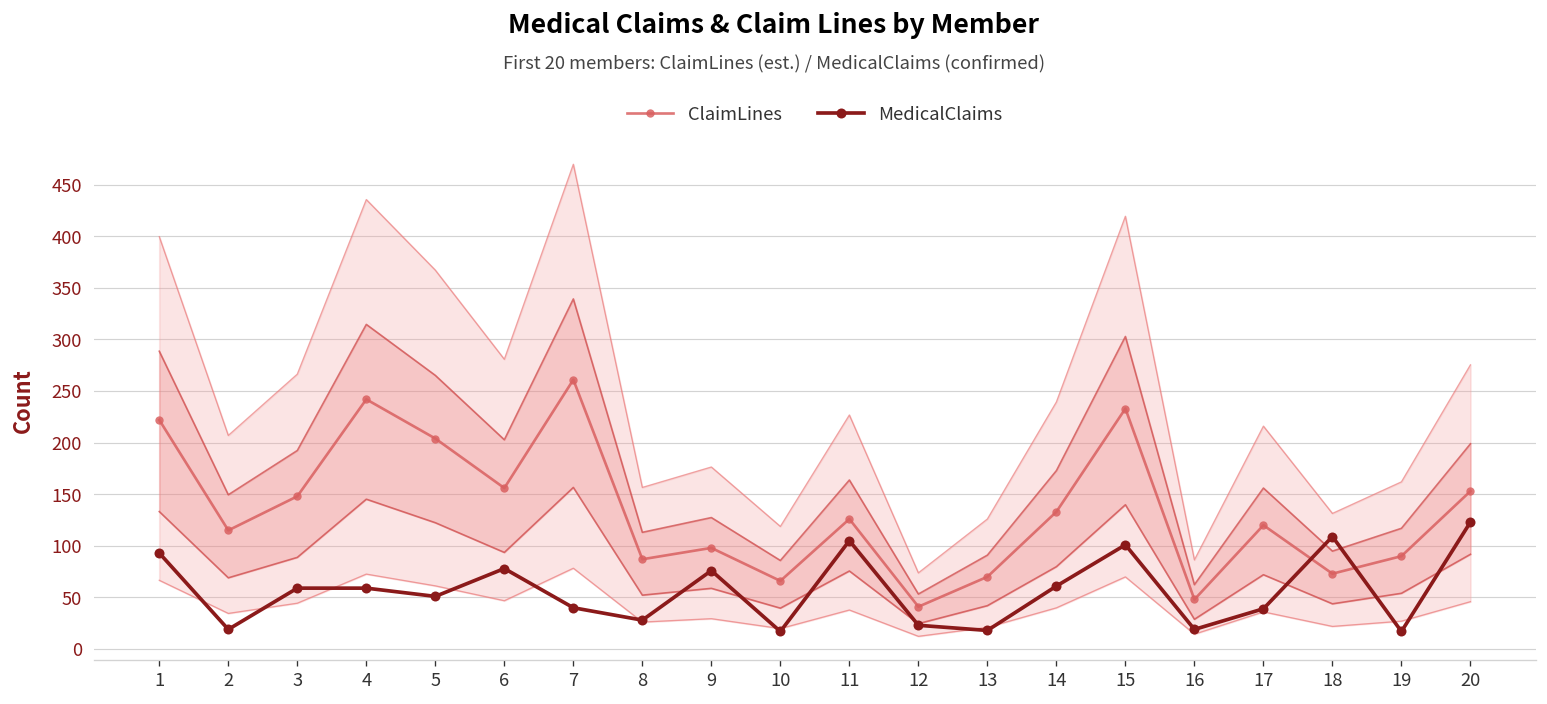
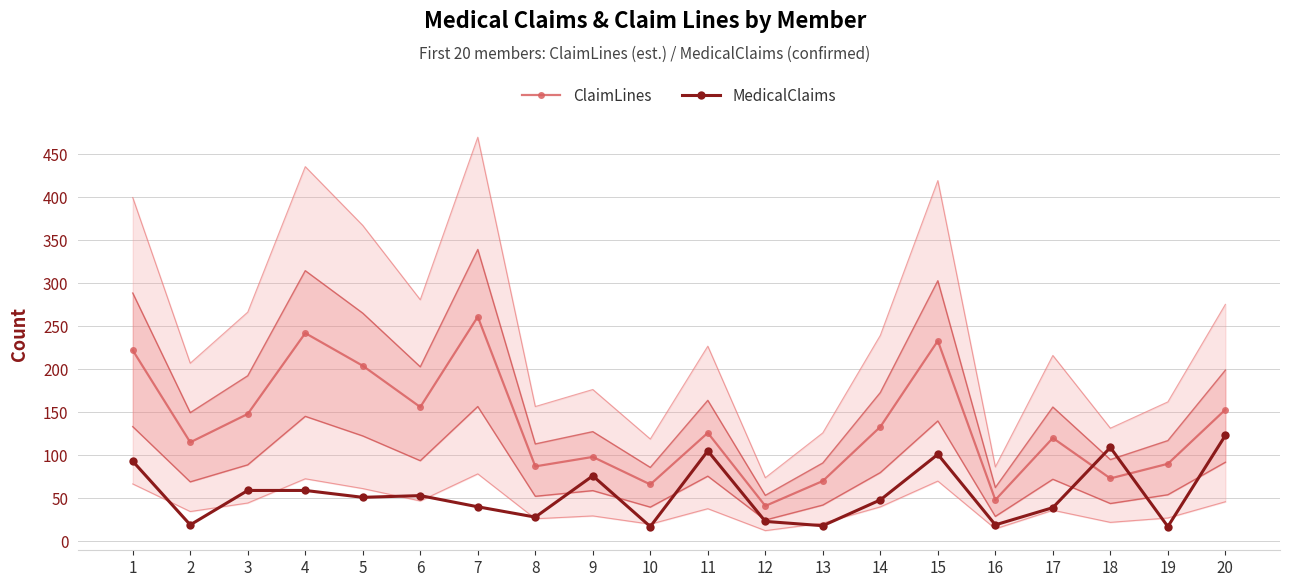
MedicalClaims, 6: 80 -> 50
MedicalClaims, 14: 60 -> 50
